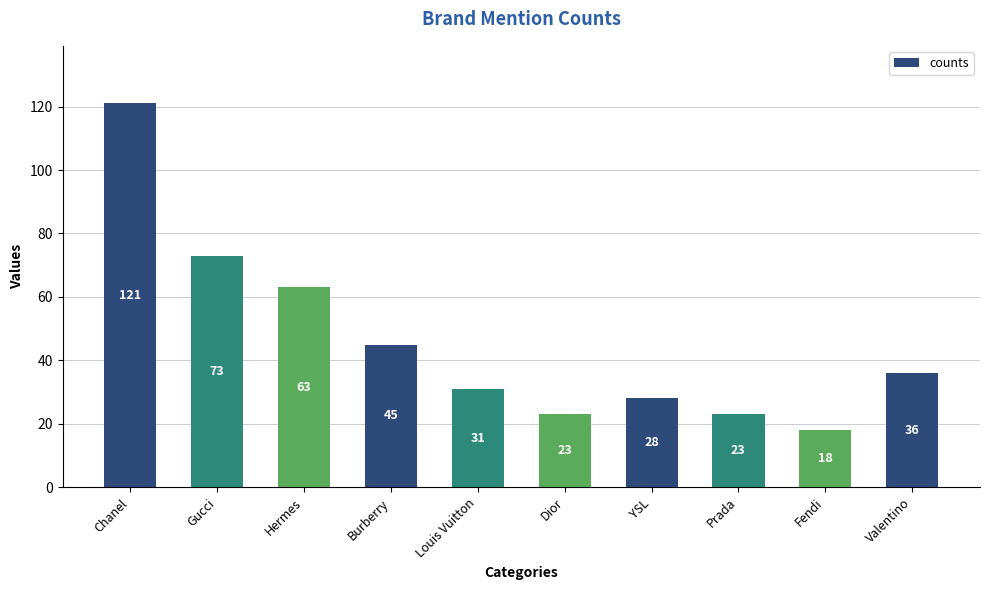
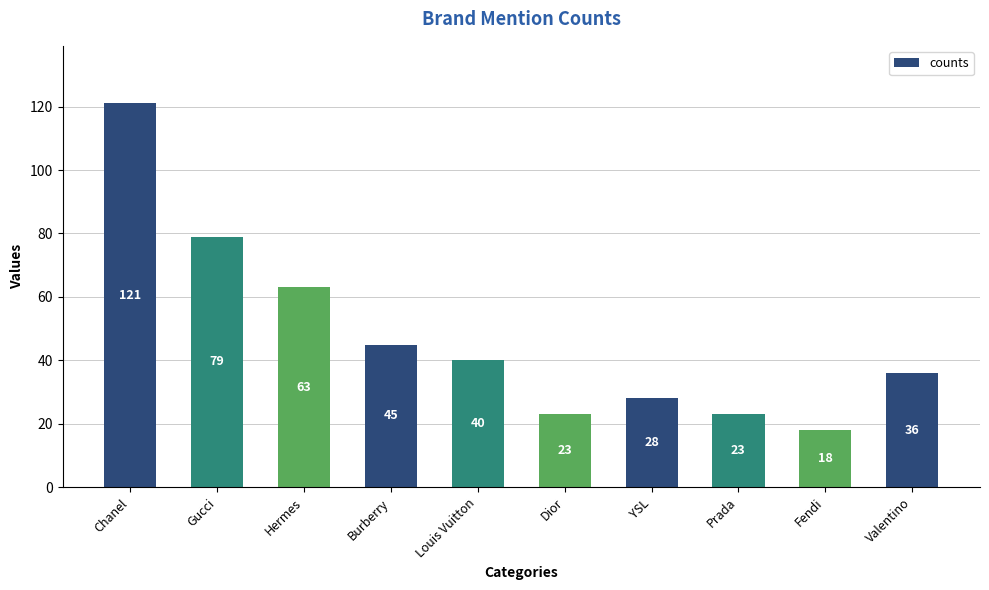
Gucci: 73 -> 79
Louis Vuitton: 31 -> 40
